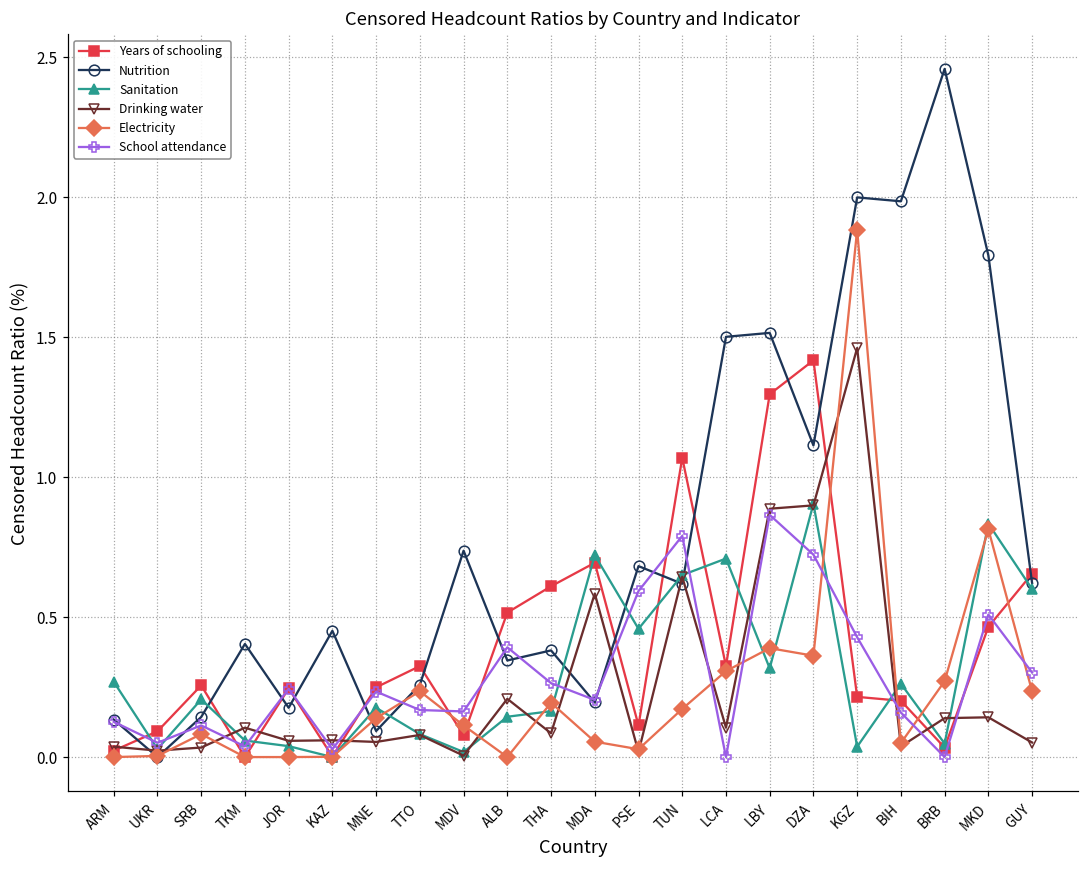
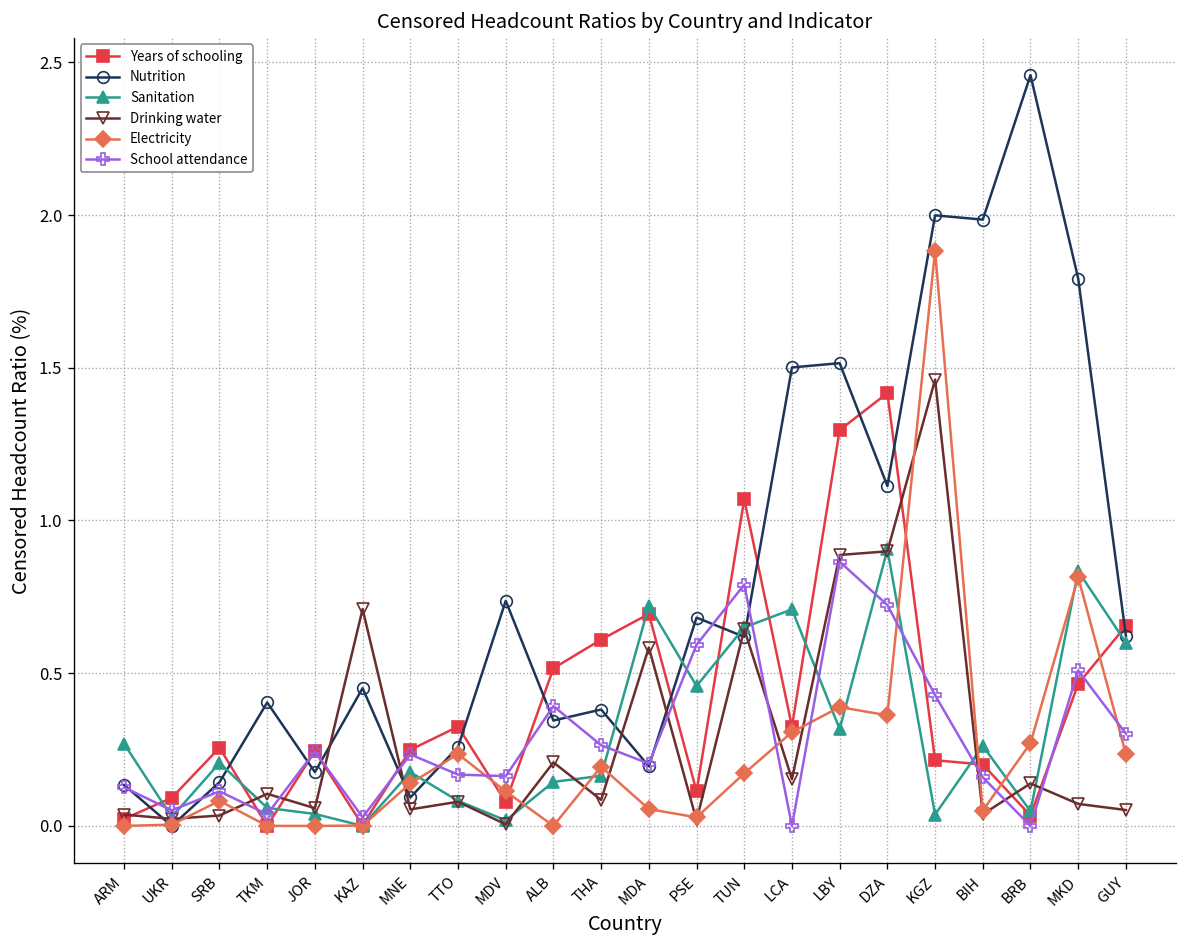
Drinking water, KAZ: 0.06 -> 0.71
Drinking water, LCA: 0.11 -> 0.15
Drinking water, MKD: 0.14 -> 0.07
